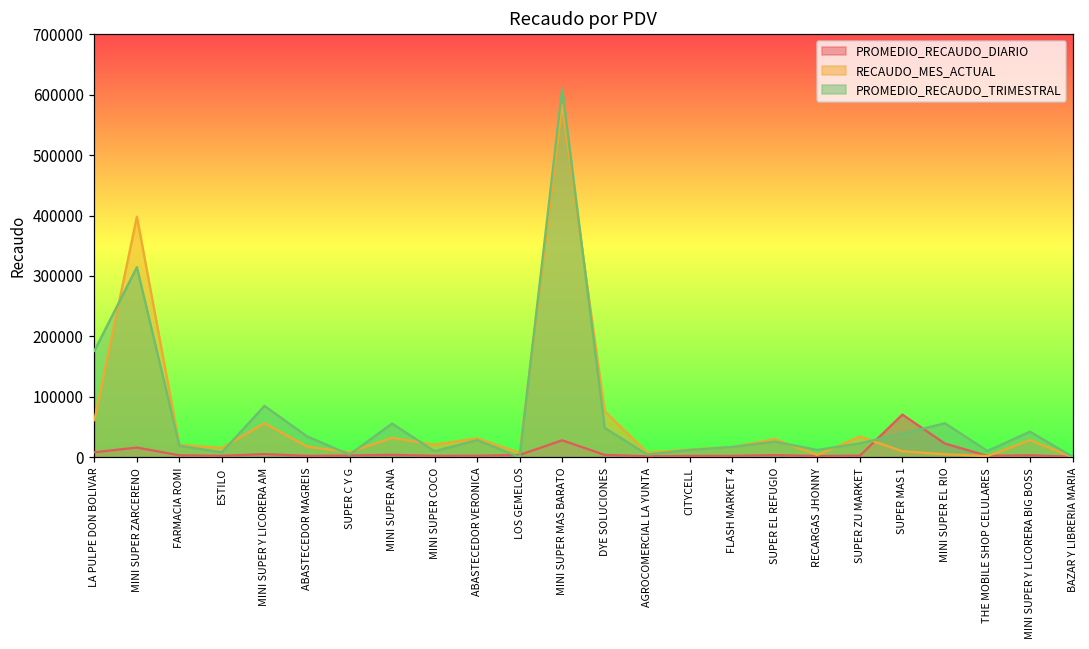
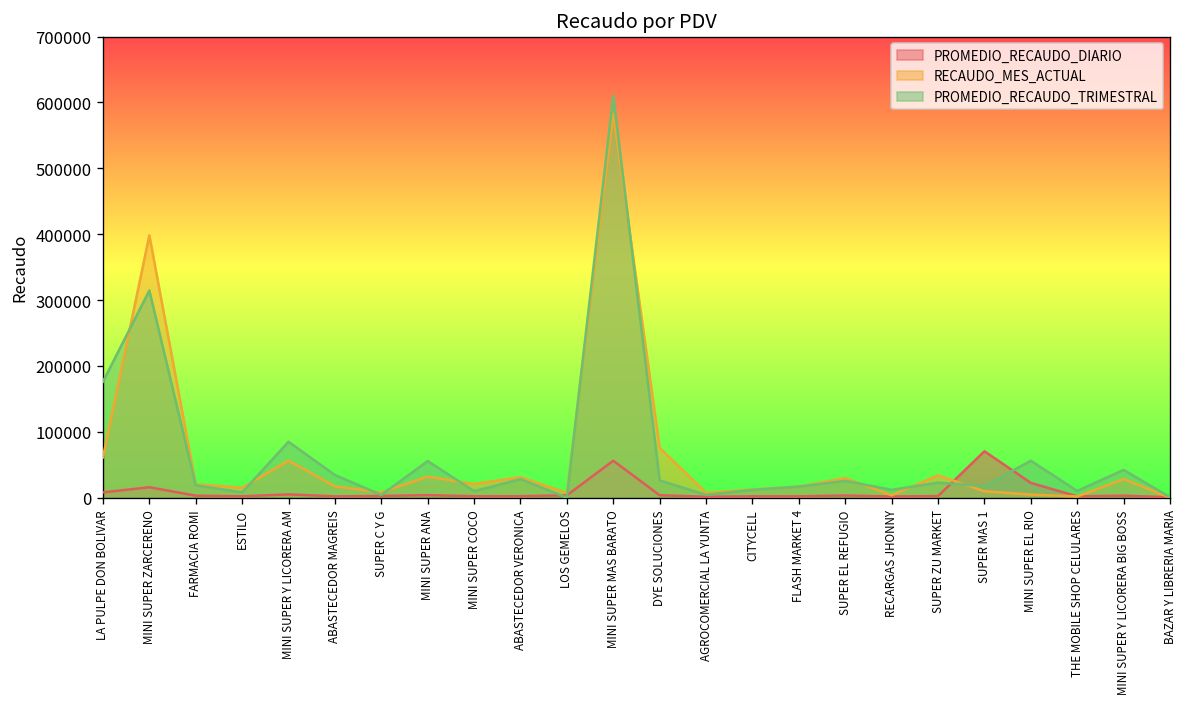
PROMEDIO_RECAUDO_DIARIO, MINI SUPER MAS BARATO: 30000 -> 60000
PROMEDIO_RECAUDO_TRIMESTRAL, DYE SOLUCIONES: 50000 -> 30000
PROMEDIO_RECAUDO_TRIMESTRAL, SUPER MAS 1: 40000 -> 20000
